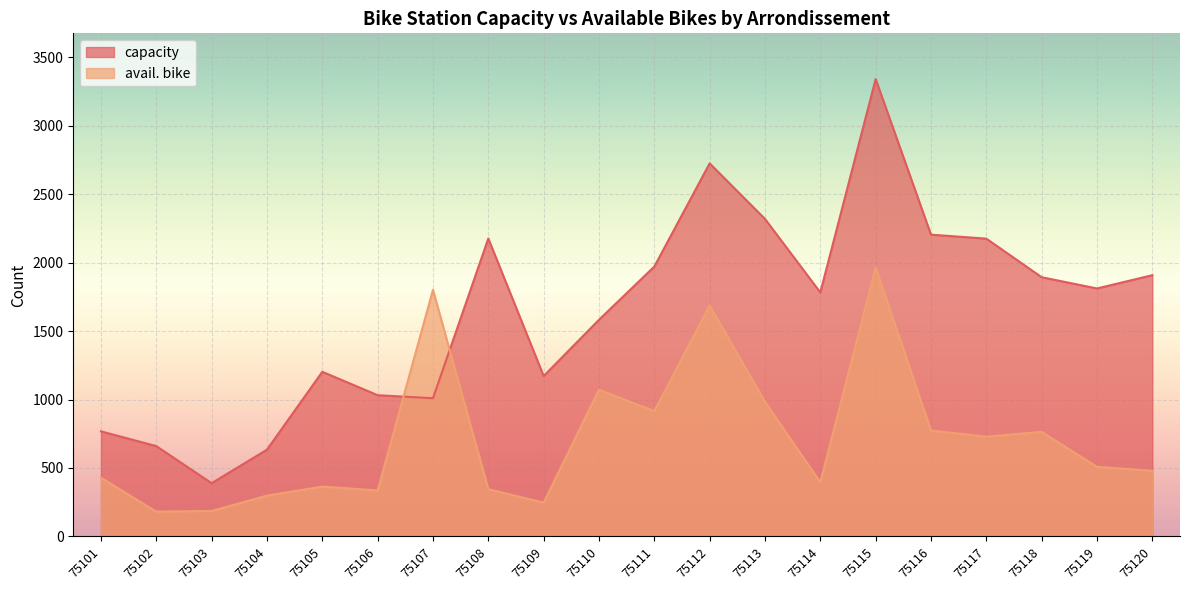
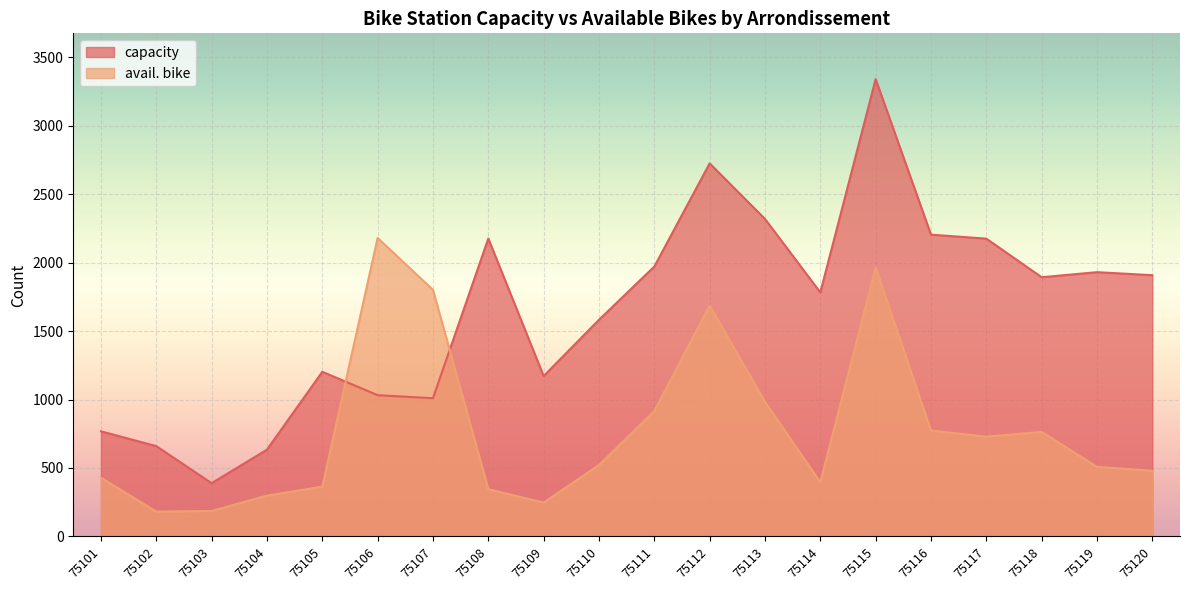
avail. bike, 75106: 340 -> 2180
avail. bike, 75110: 1070 -> 520
capacity, 75119: 1810 -> 1930
